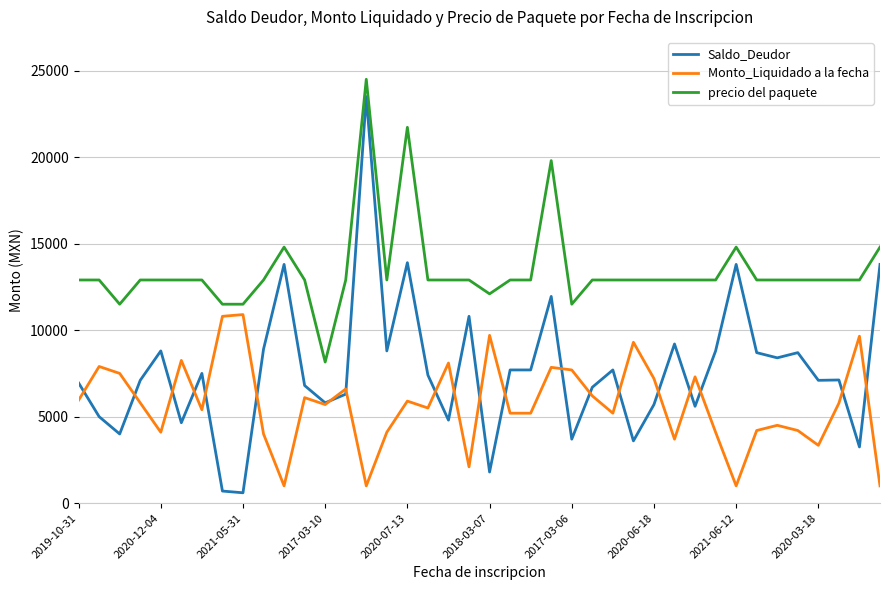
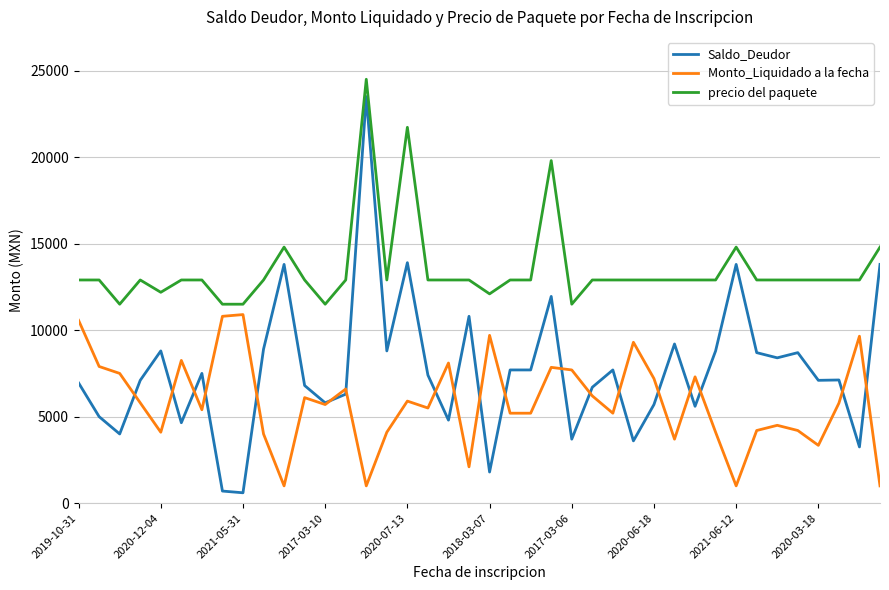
Monto_Liquidado a la fecha, 2019-10-31: 6000 -> 10600
precio del paquete, 2020-12-04: 12900 -> 12200
precio del paquete, 2017-03-10: 8200 -> 11500
